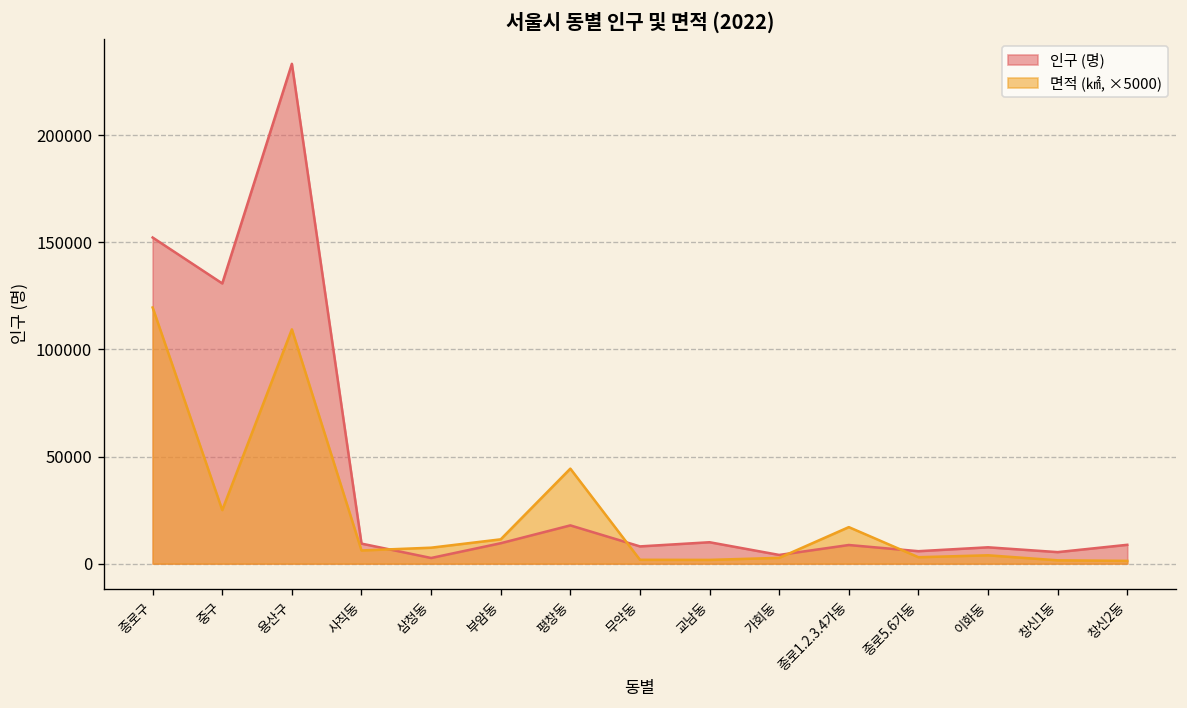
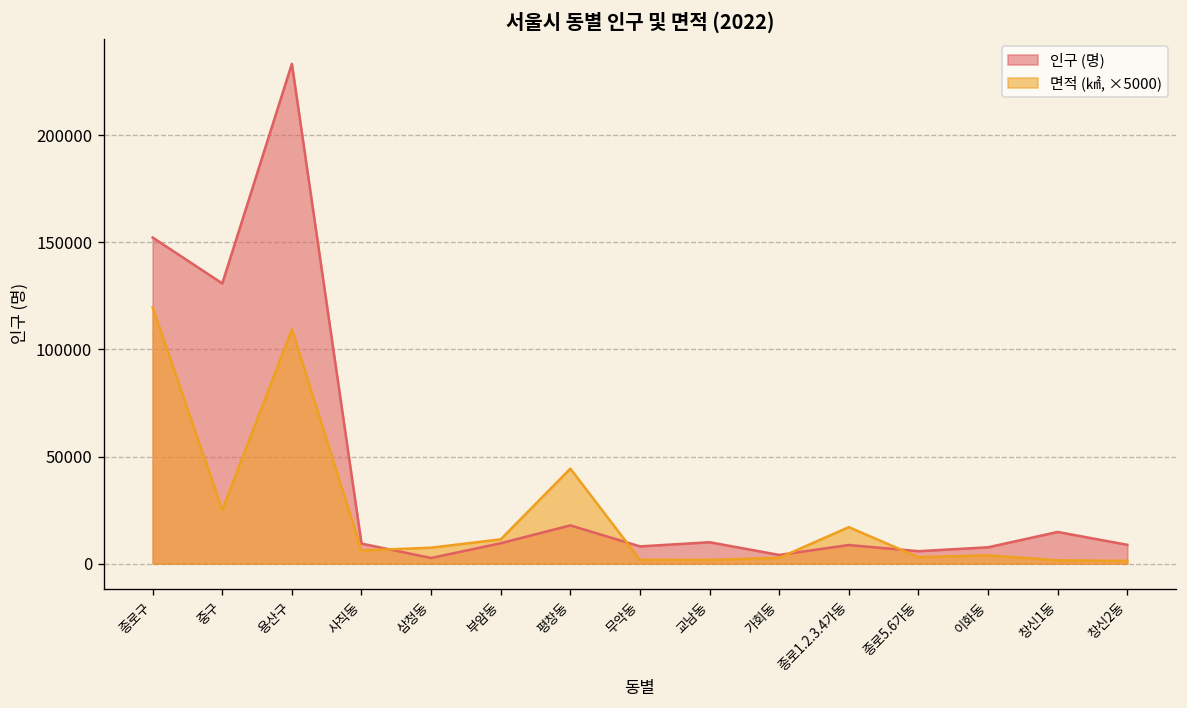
인구 (명), 창신1동: 5000 -> 15000
